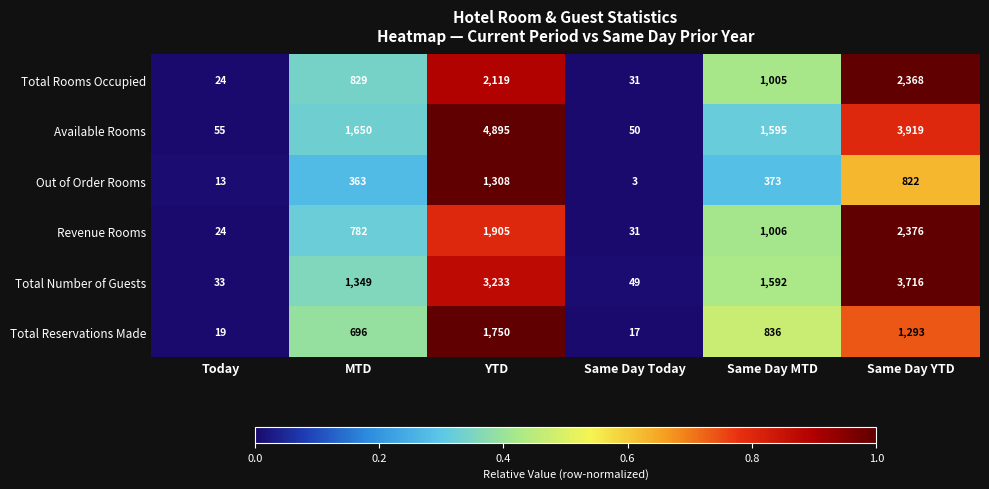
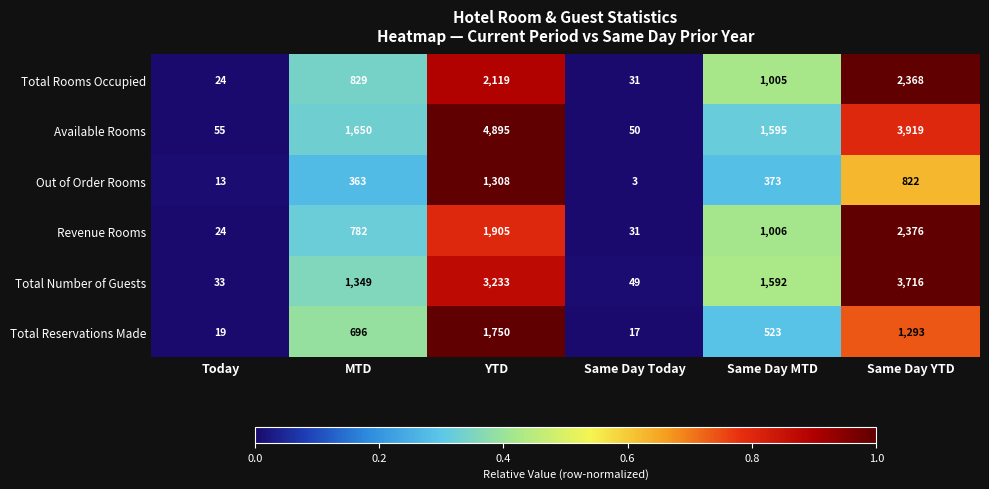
Total Reservations Made, Same Day MTD: 836 -> 523
